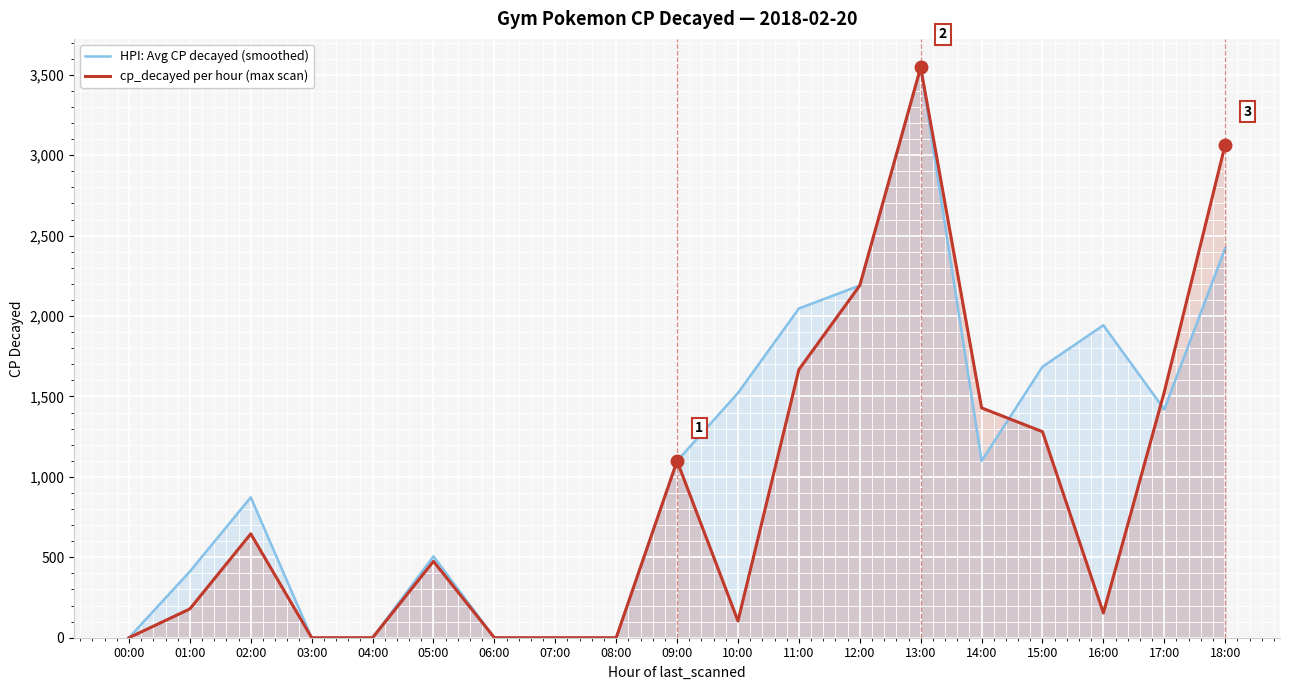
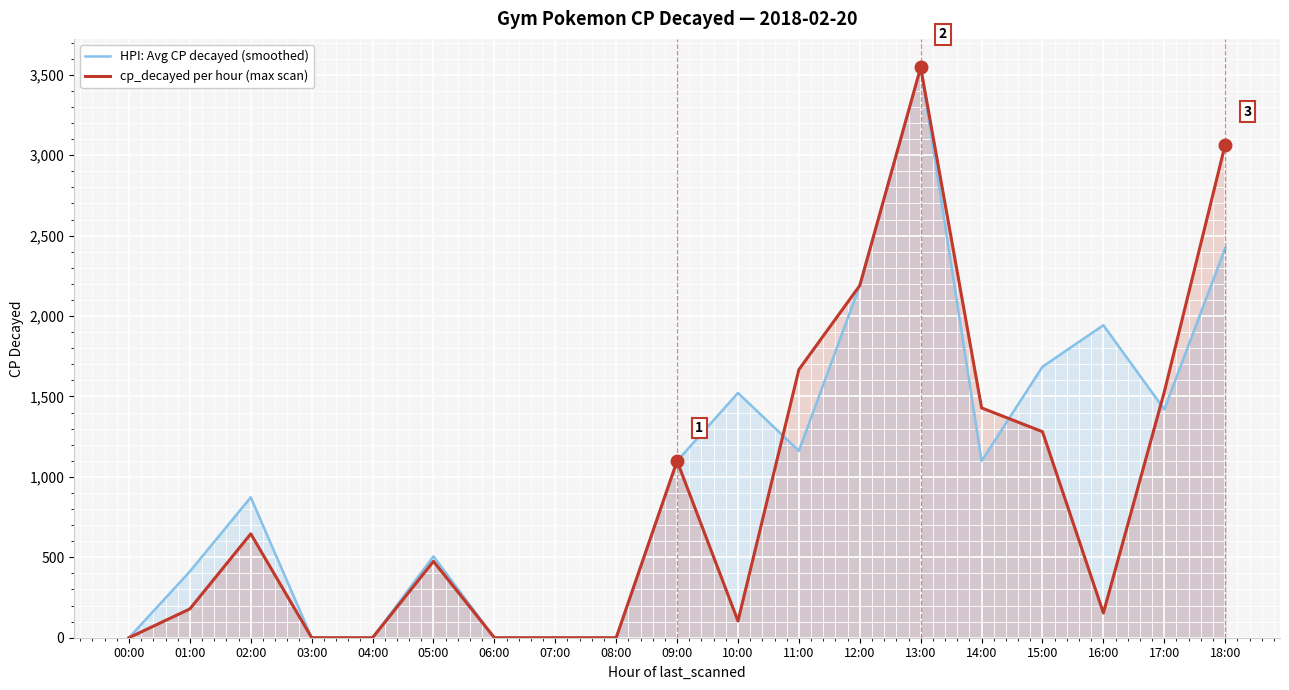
HPI: Avg CP decayed (smoothed), 11:00: 2,050 -> 1,160
